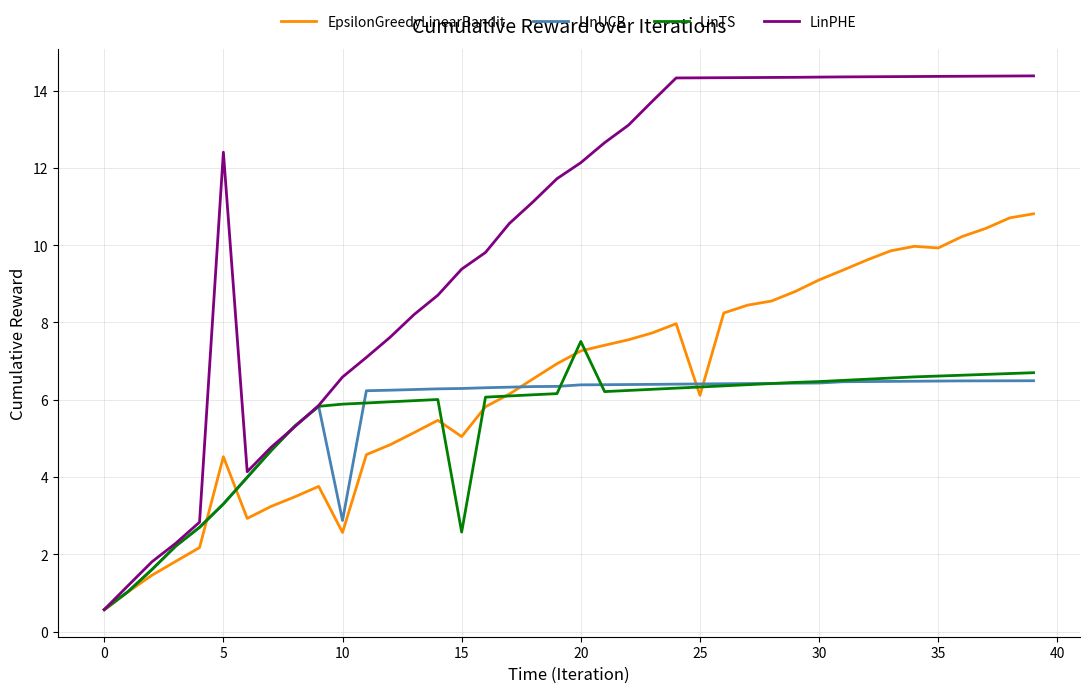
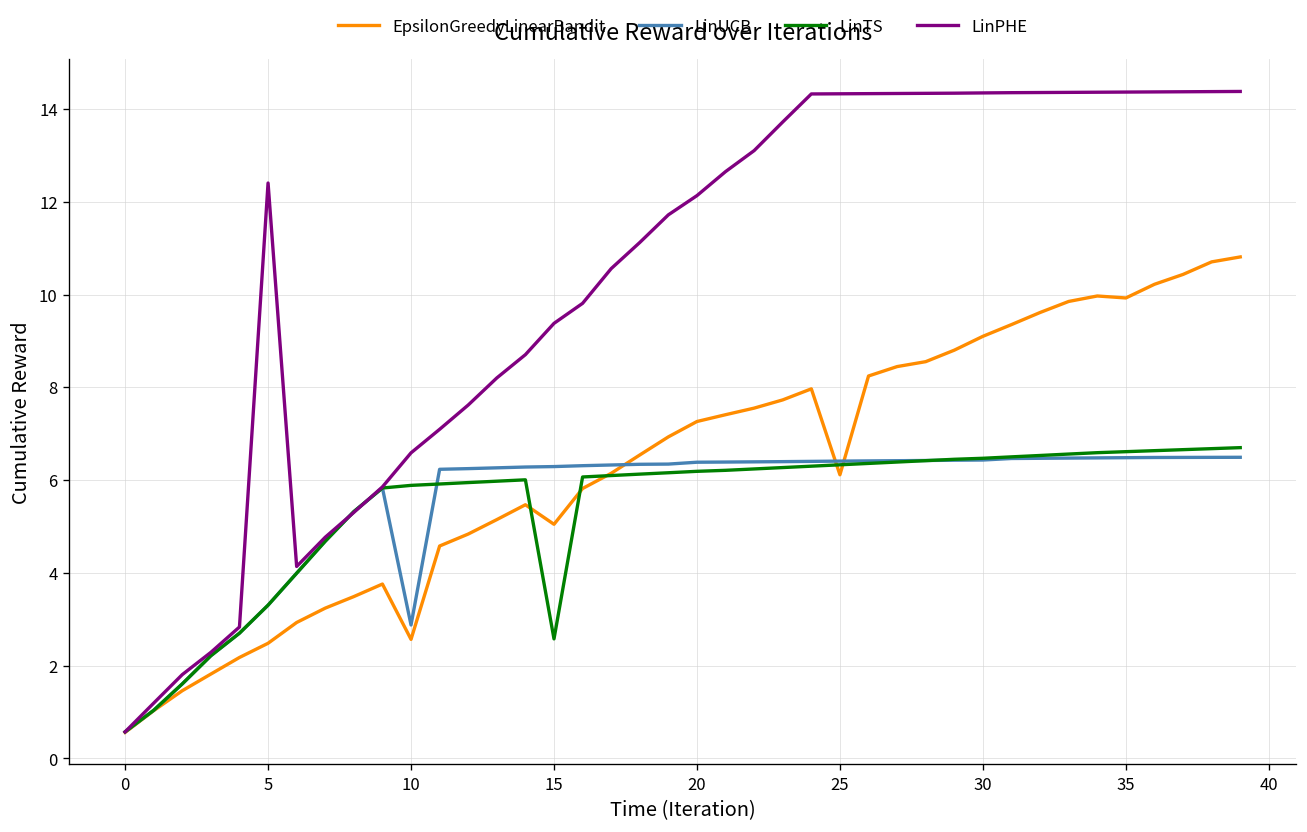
EpsilonGreedyLinearBandit, 5: 4.5 -> 2.5
LinTS, 20: 7.5 -> 6.2
